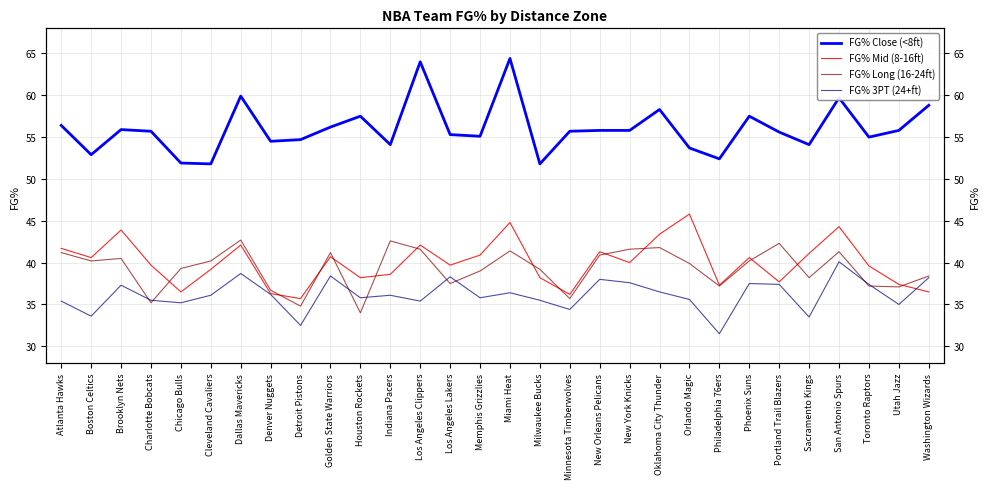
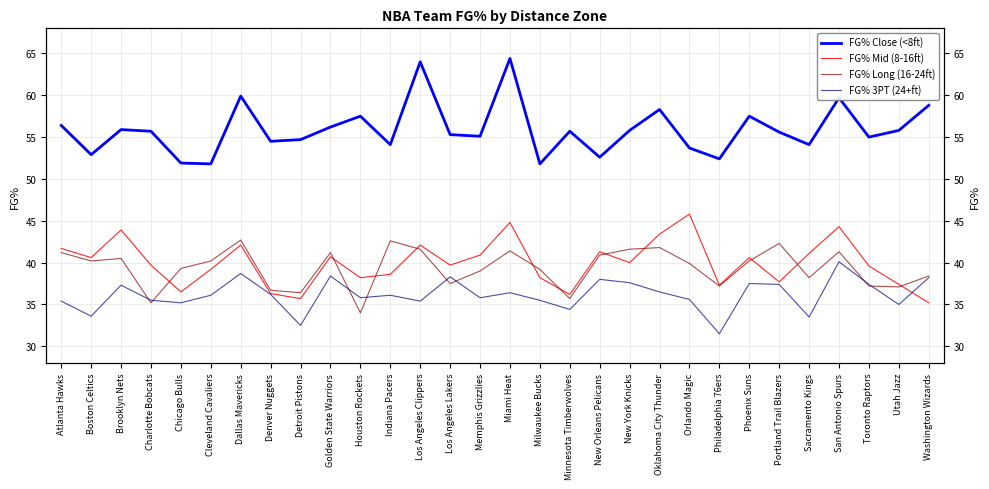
FG% Long (16-24ft), Detroit Pistons: 35 -> 36
FG% Close (<8ft), New Orleans Pelicans: 56 -> 53
FG% Mid (8-16ft), Washington Wizards: 37 -> 35
